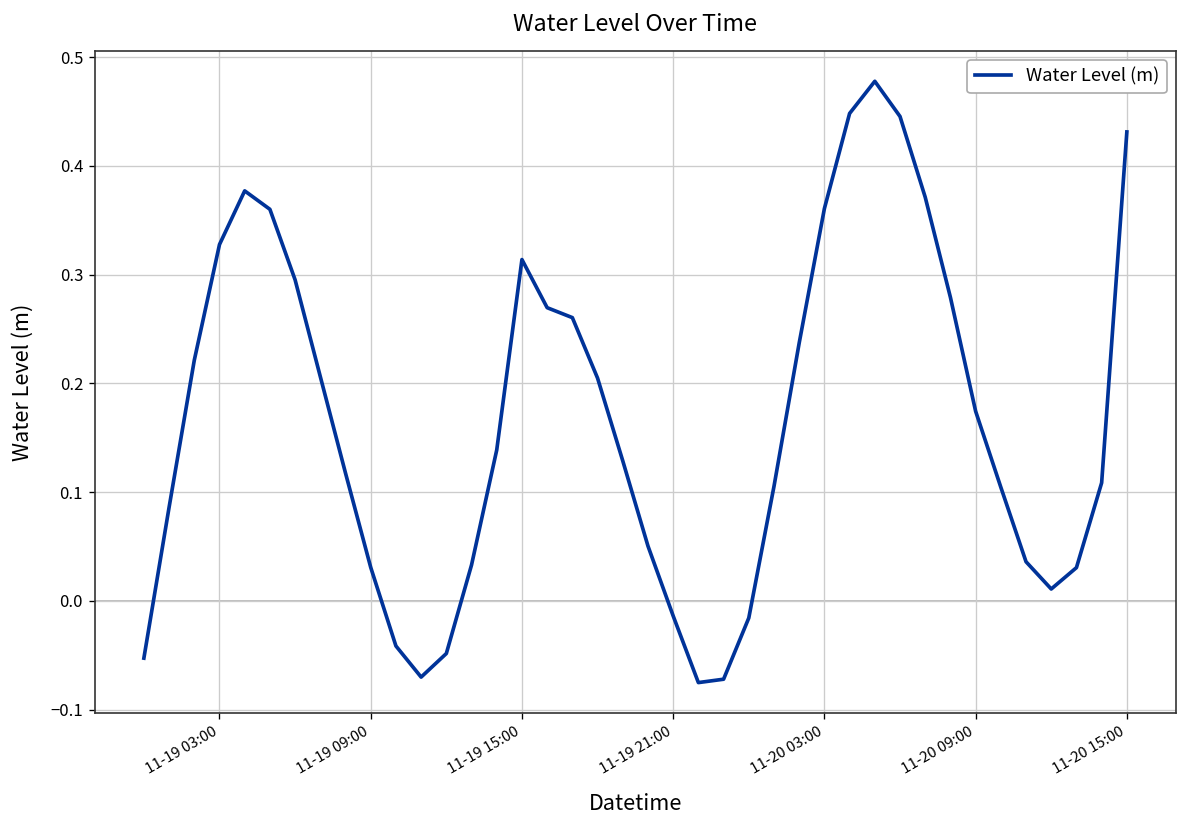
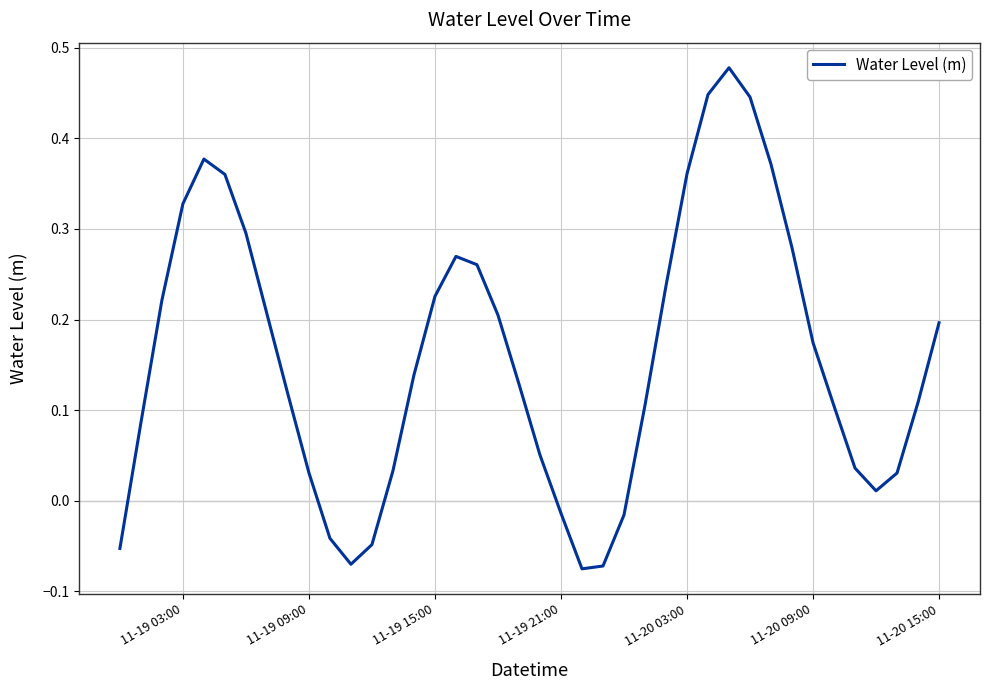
11-19 15:00: 0.31 -> 0.23
11-20 15:00: 0.43 -> 0.20
